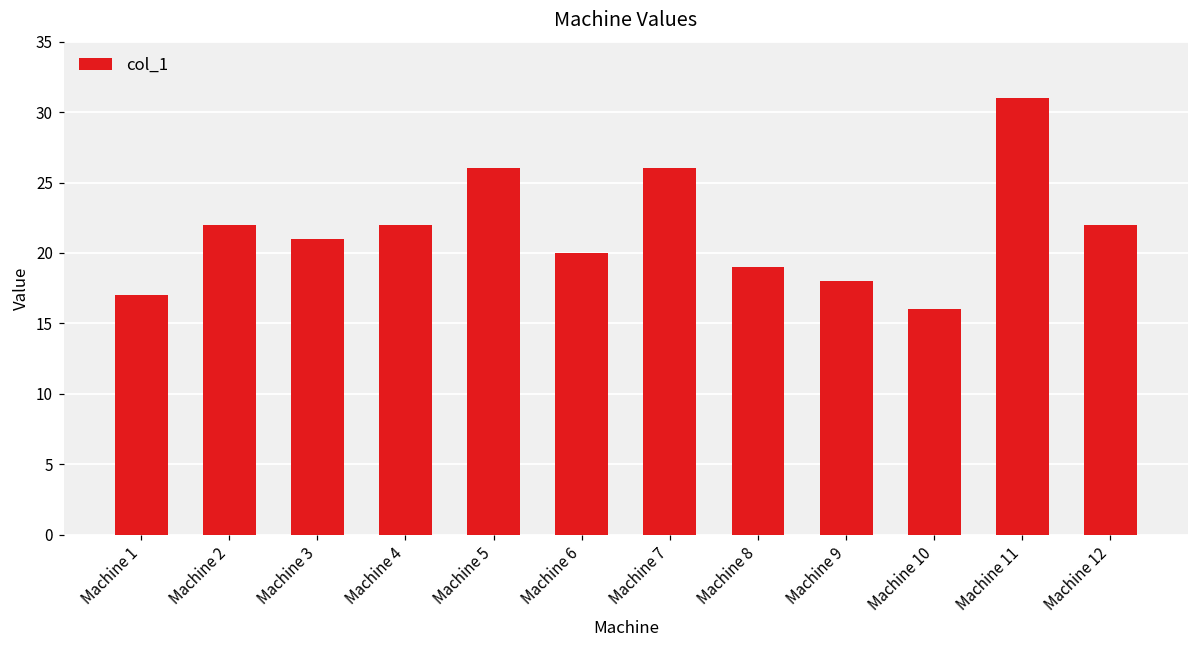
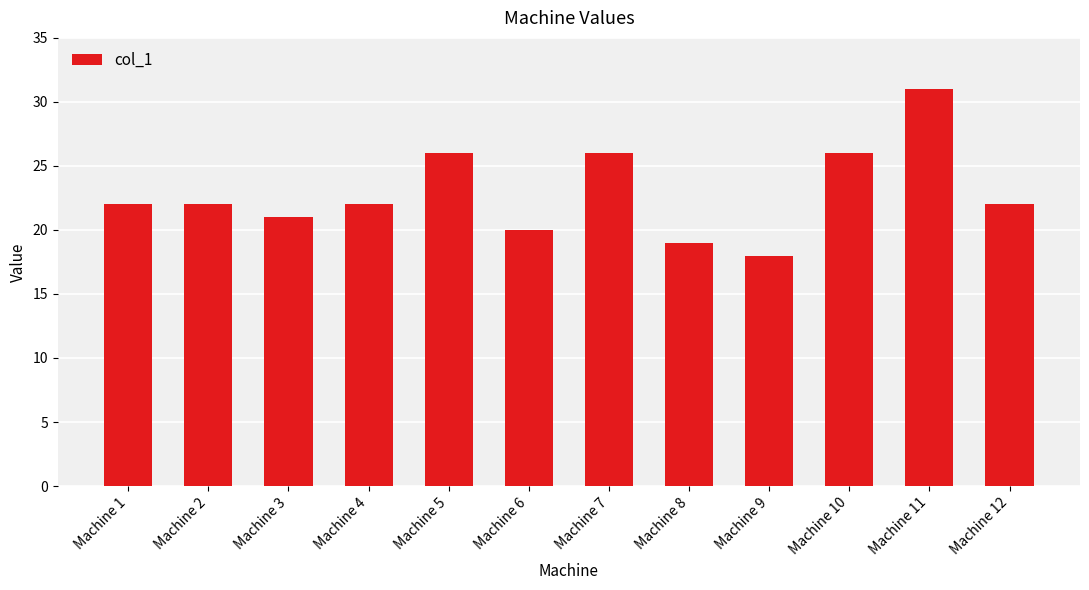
Machine 1: 17 -> 22
Machine 10: 16 -> 26
